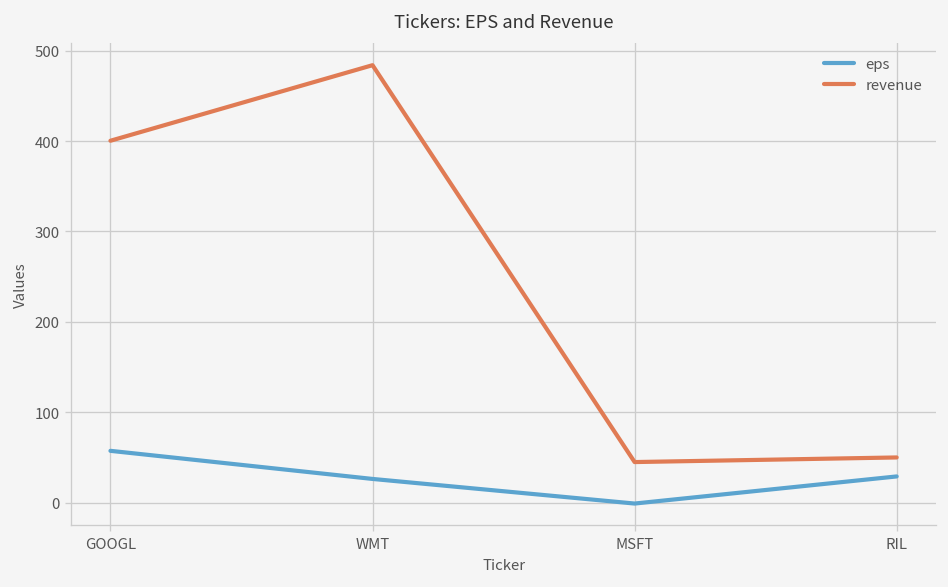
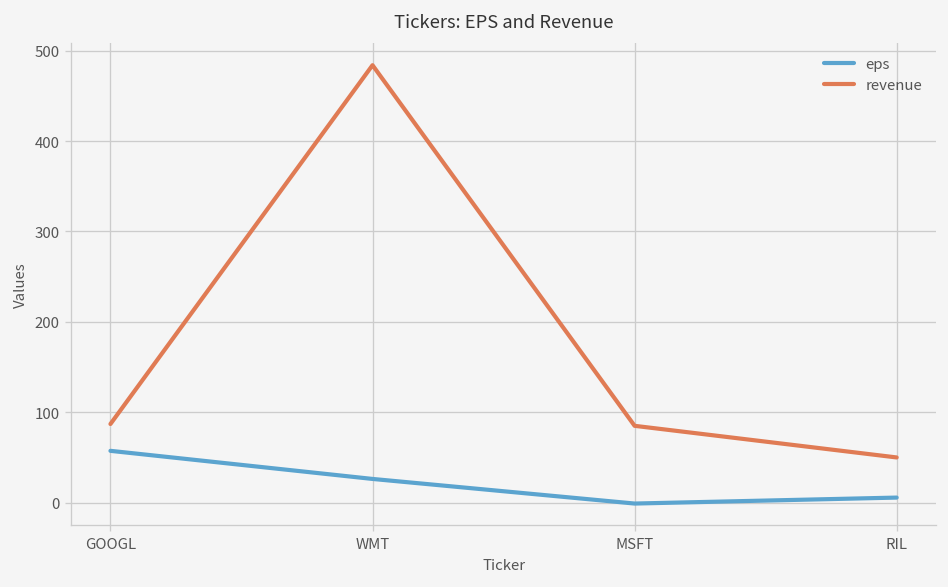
revenue, GOOGL: 400 -> 90
revenue, MSFT: 40 -> 90
eps, RIL: 30 -> 10
